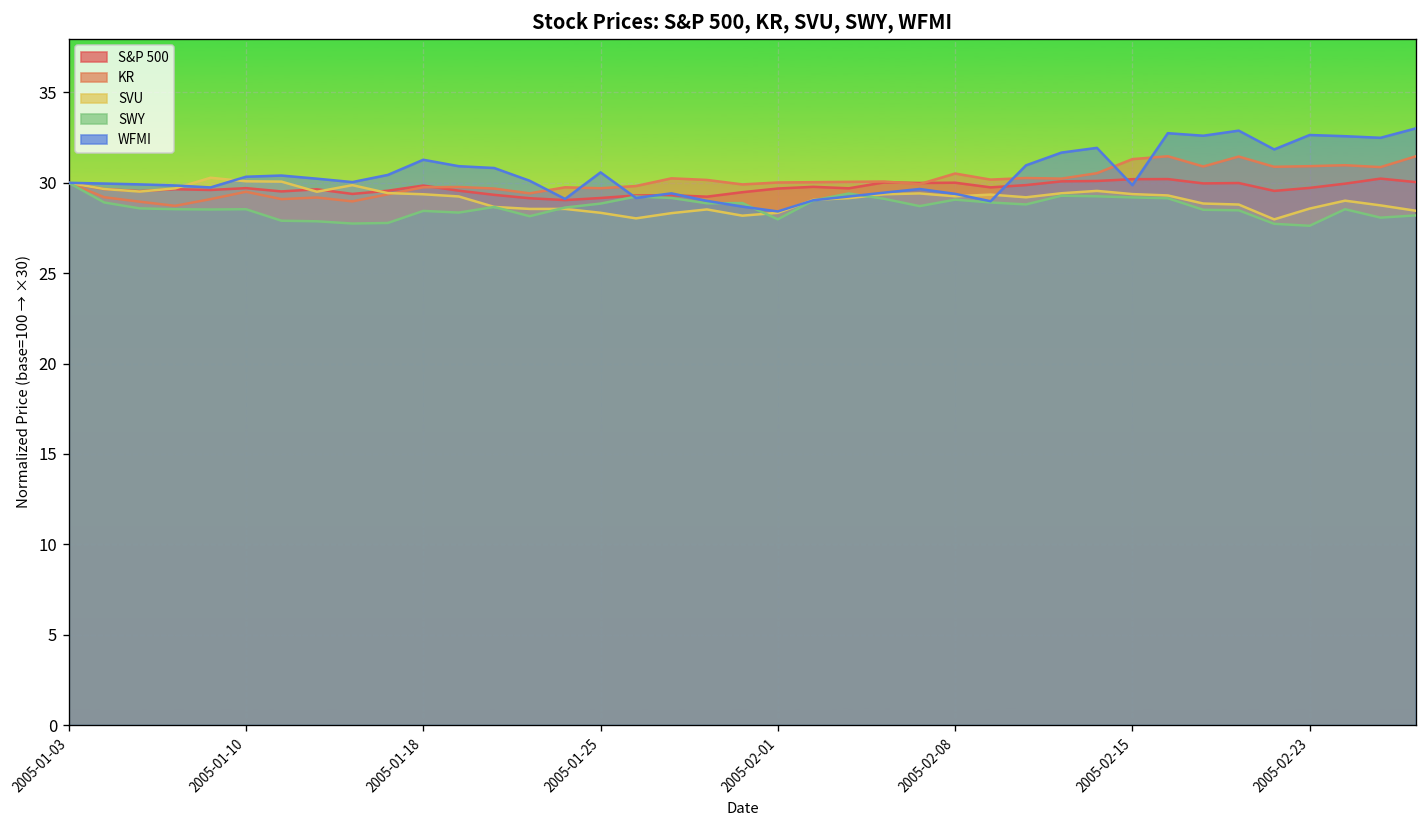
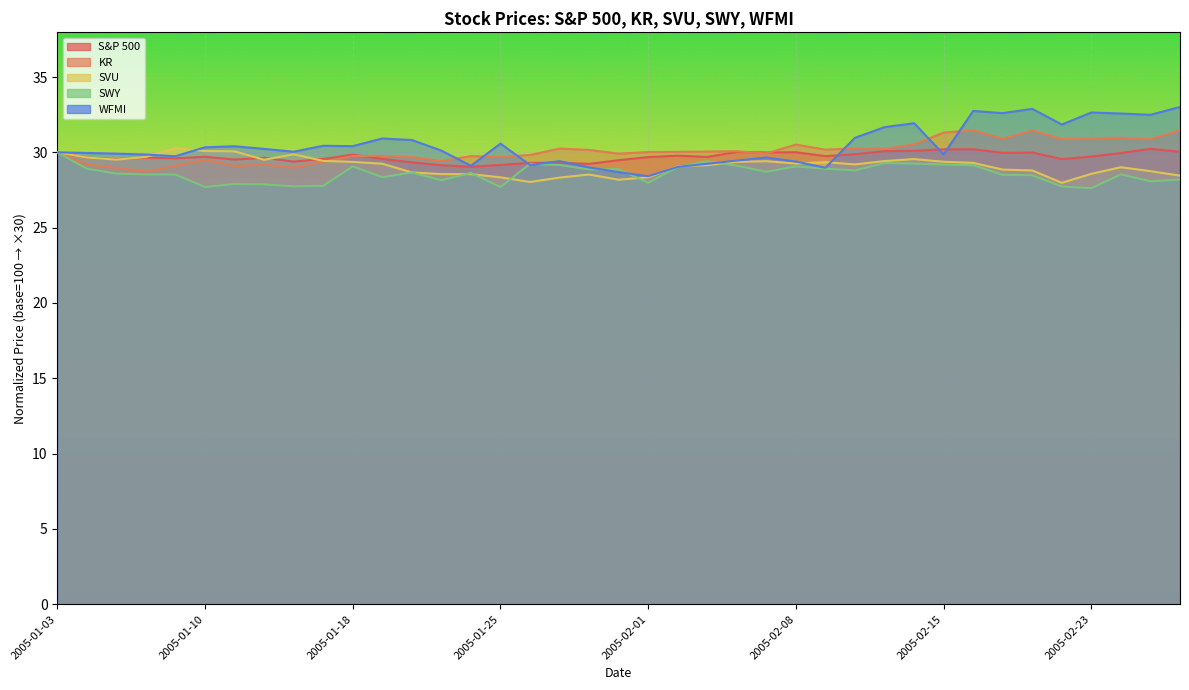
SWY, 2005-01-10: 28.5 -> 27.7
SWY, 2005-01-18: 28.4 -> 29.1
WFMI, 2005-01-18: 31.3 -> 30.4
SWY, 2005-01-25: 28.8 -> 27.7
